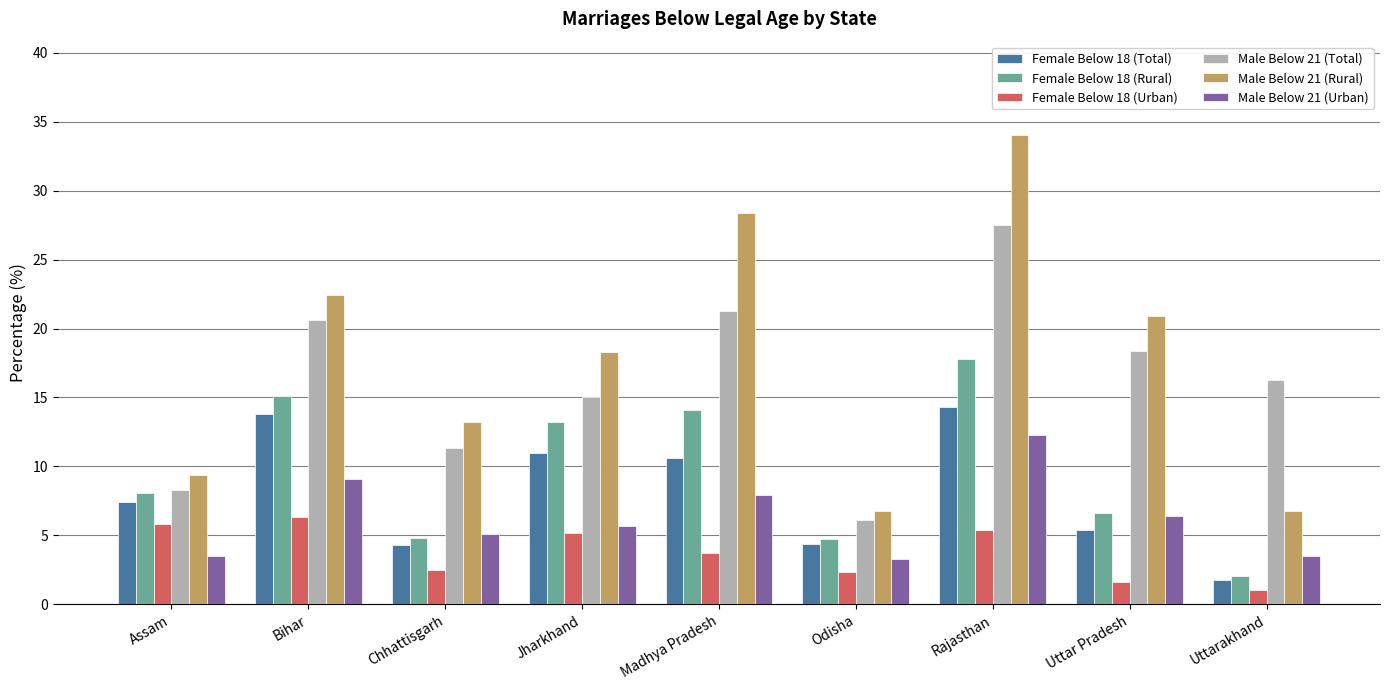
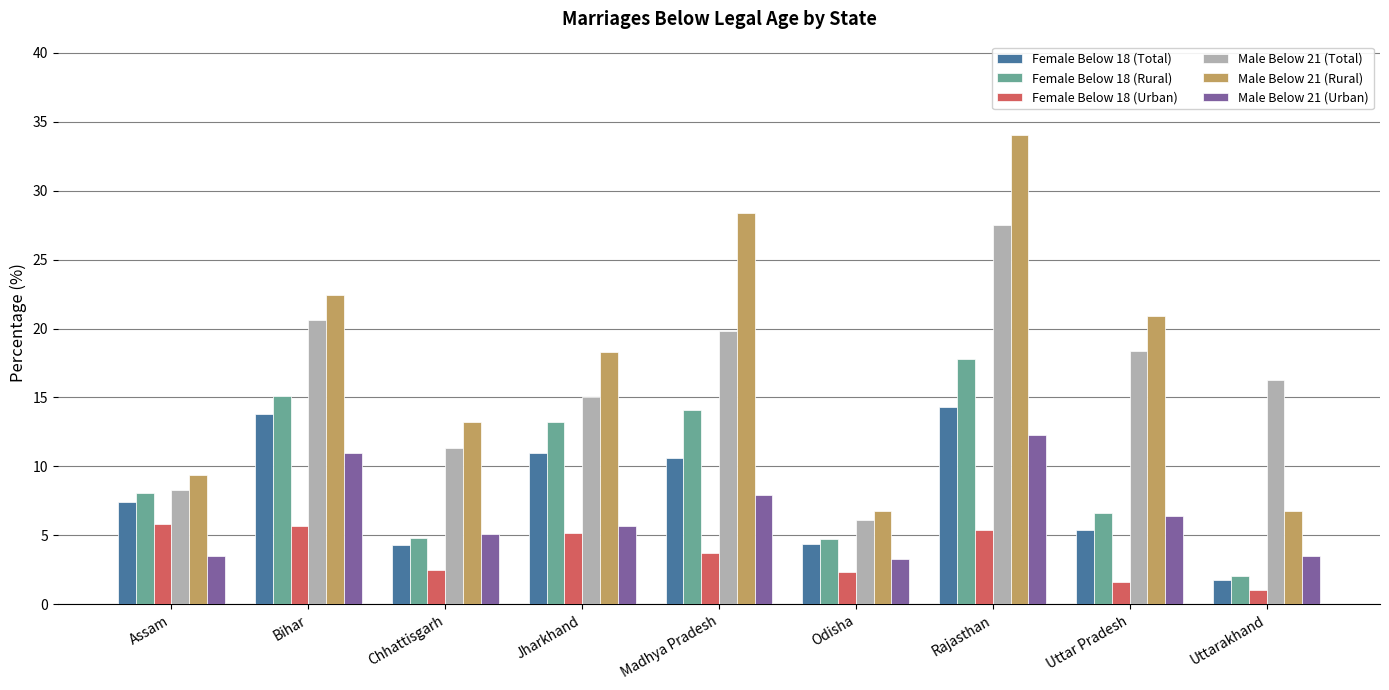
Female Below 18 (Urban), Bihar: 6.3 -> 5.7
Male Below 21 (Urban), Bihar: 9.1 -> 11.0
Male Below 21 (Total), Madhya Pradesh: 21.3 -> 19.8
